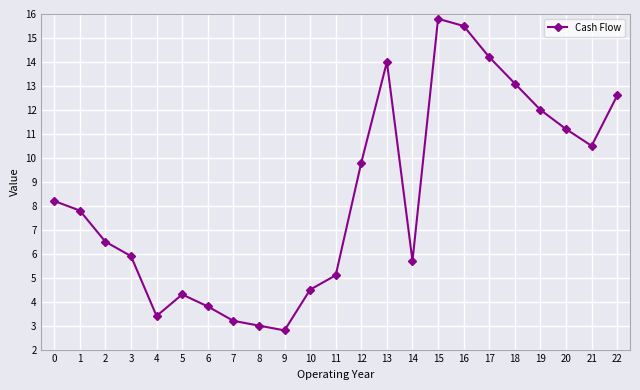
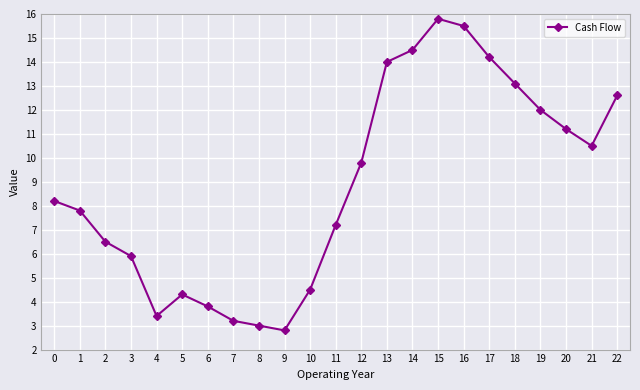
11: 5.1 -> 7.2
14: 5.7 -> 14.5
